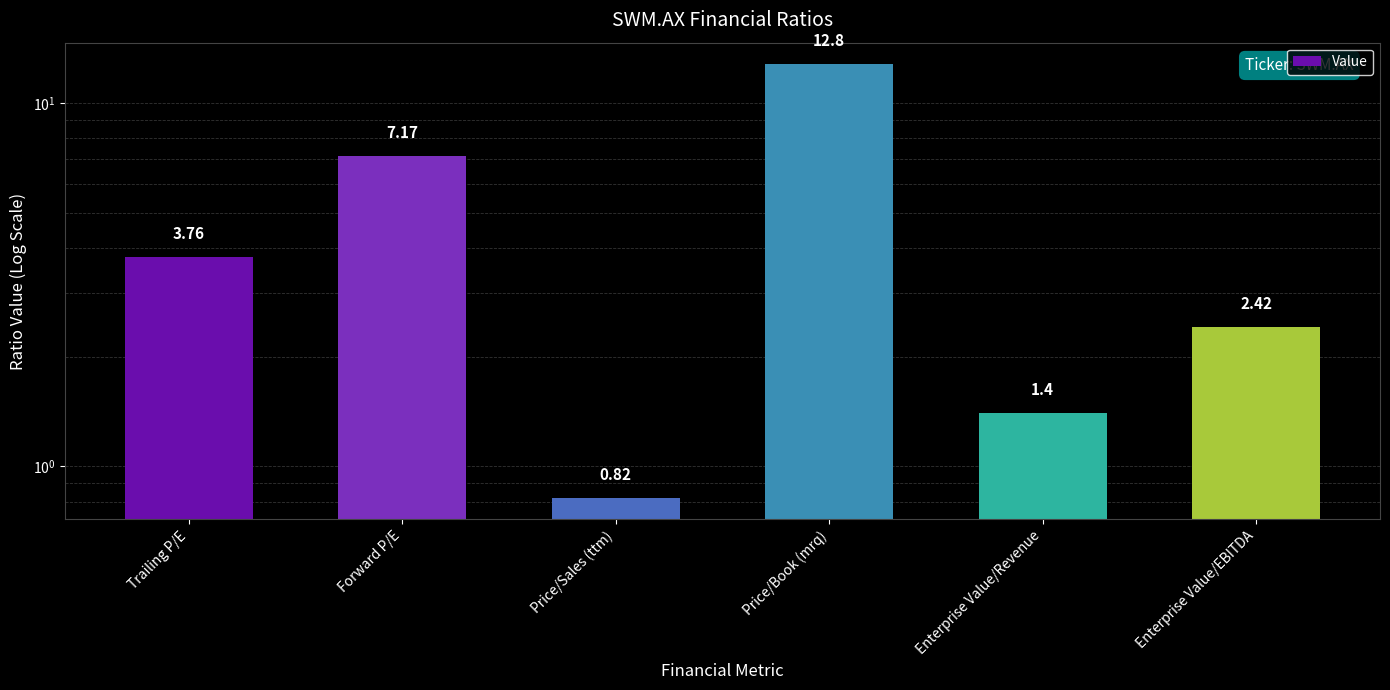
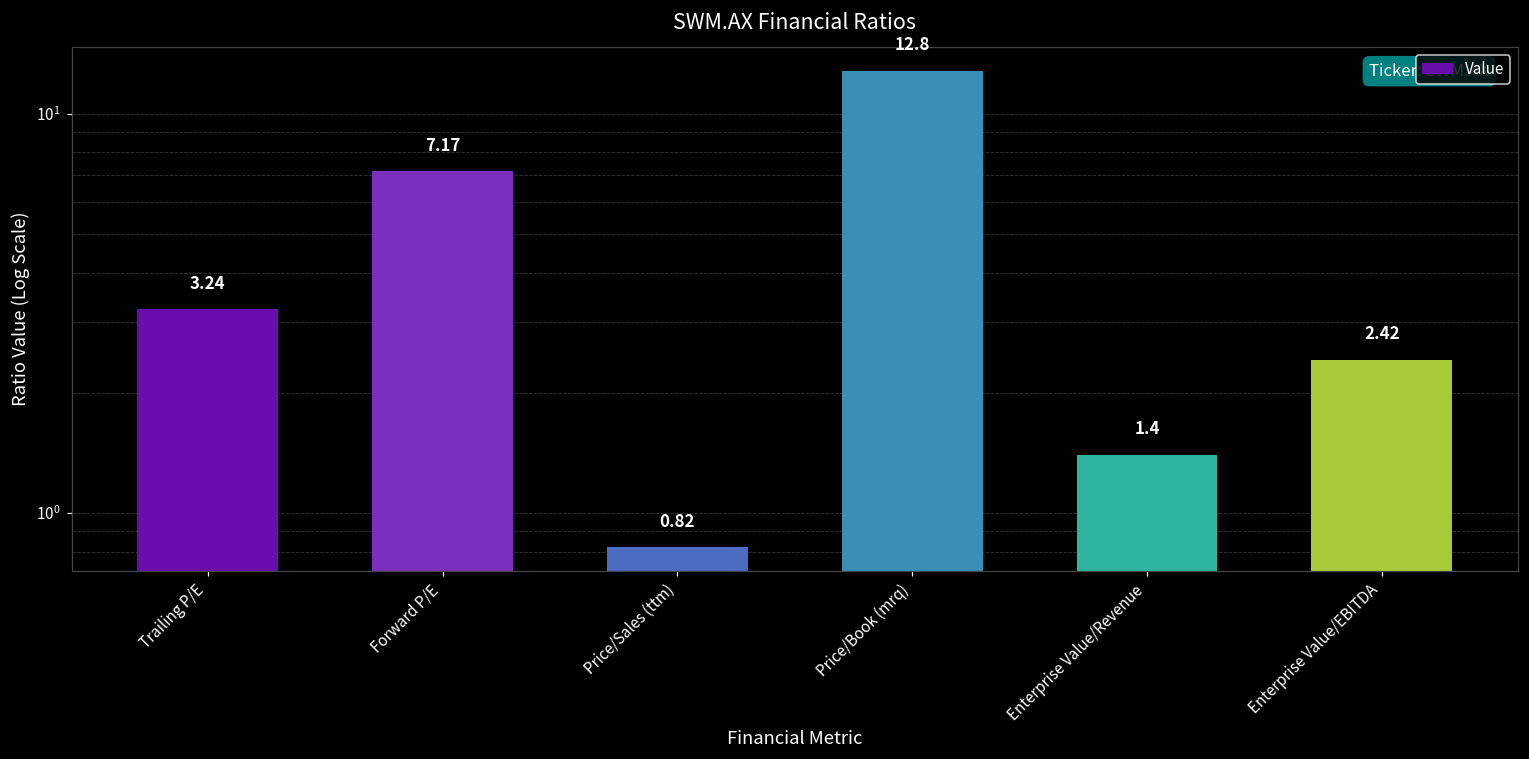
Trailing P/E: 3.76 -> 3.24
